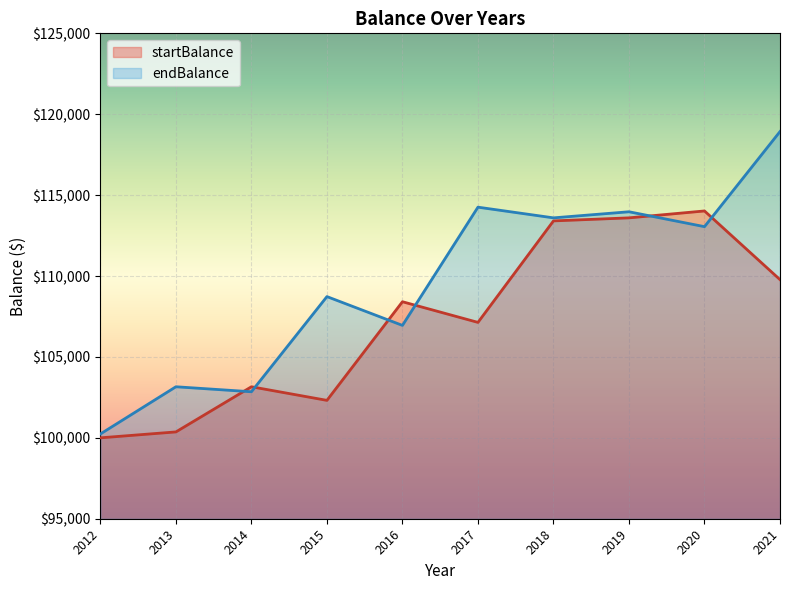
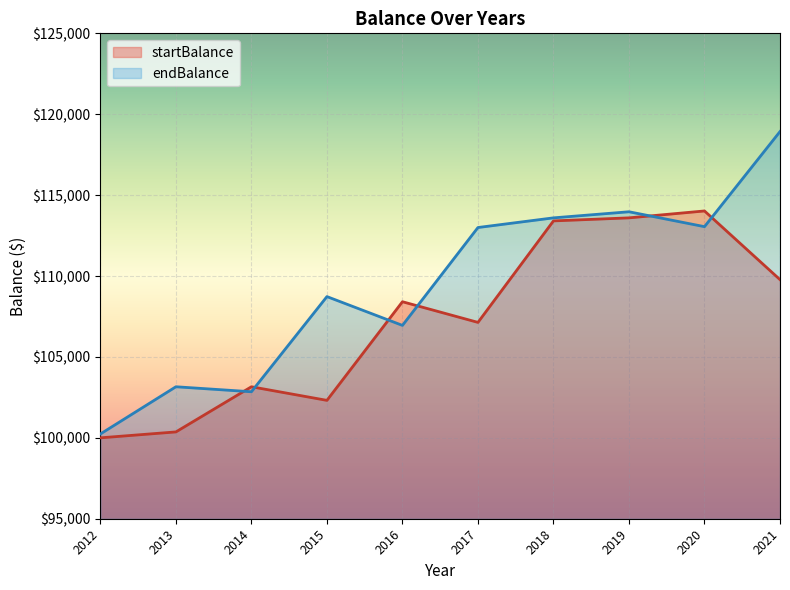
endBalance, 2017: $114,300 -> $113,000
